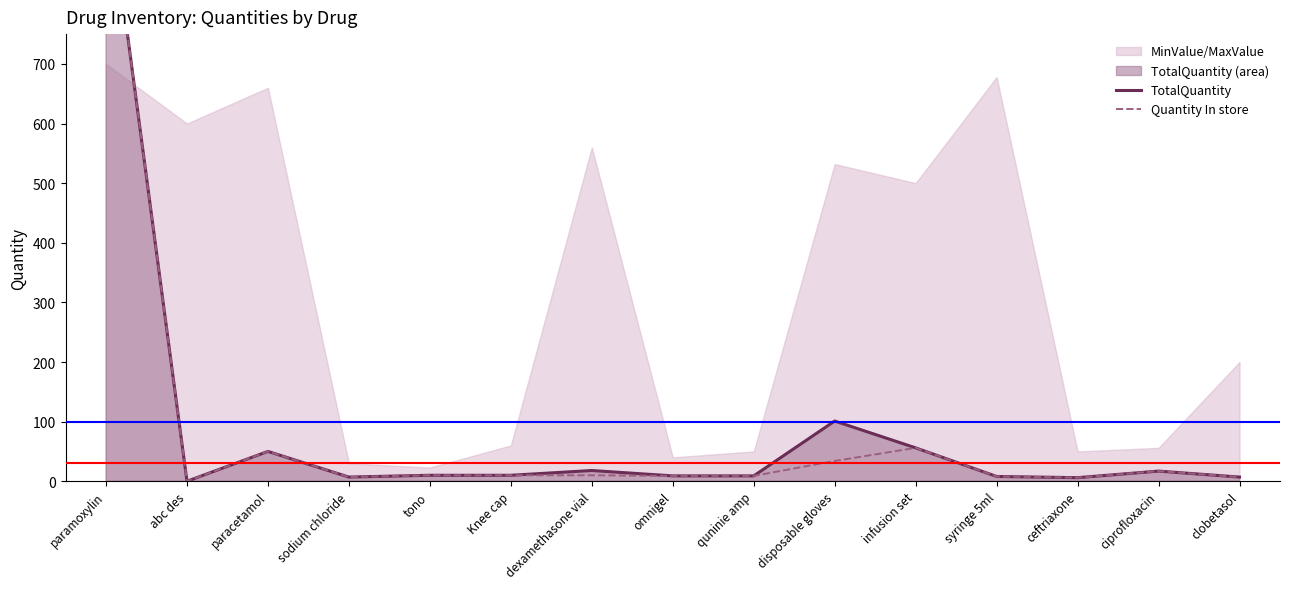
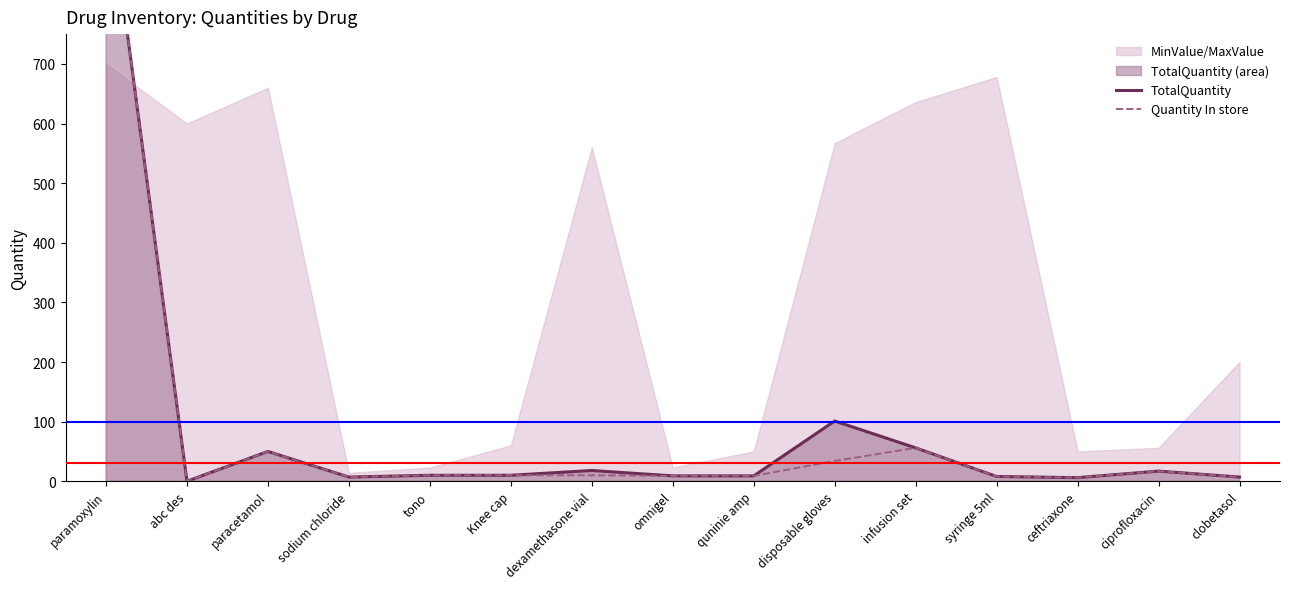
MinValue/MaxValue, sodium chloride: 30 -> 10
MinValue/MaxValue, omnigel: 40 -> 20
MinValue/MaxValue, disposable gloves: 530 -> 570
MinValue/MaxValue, infusion set: 500 -> 640
